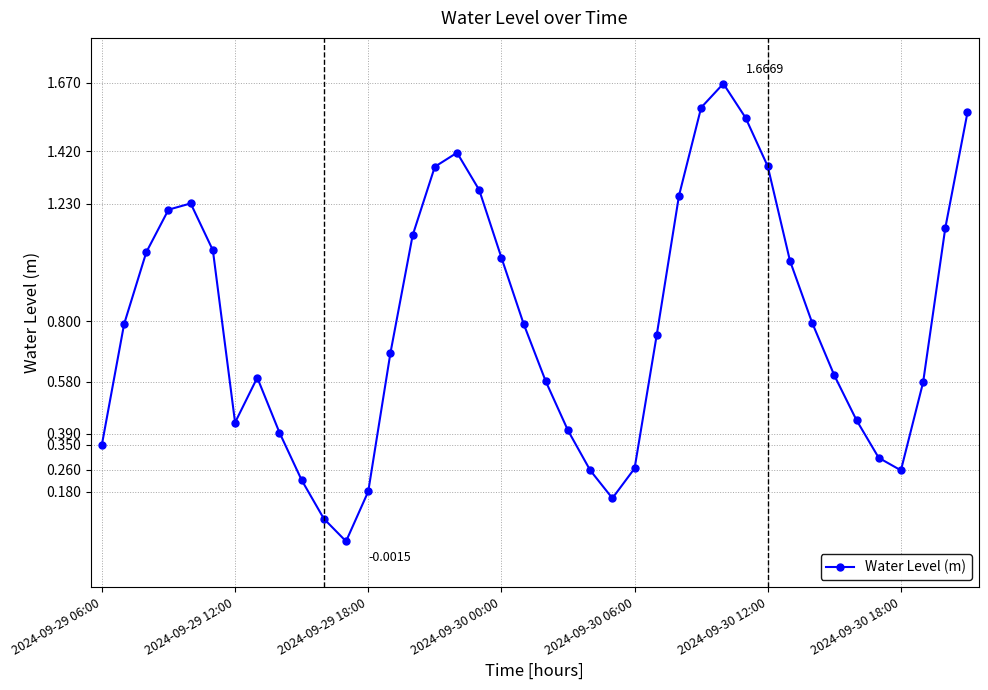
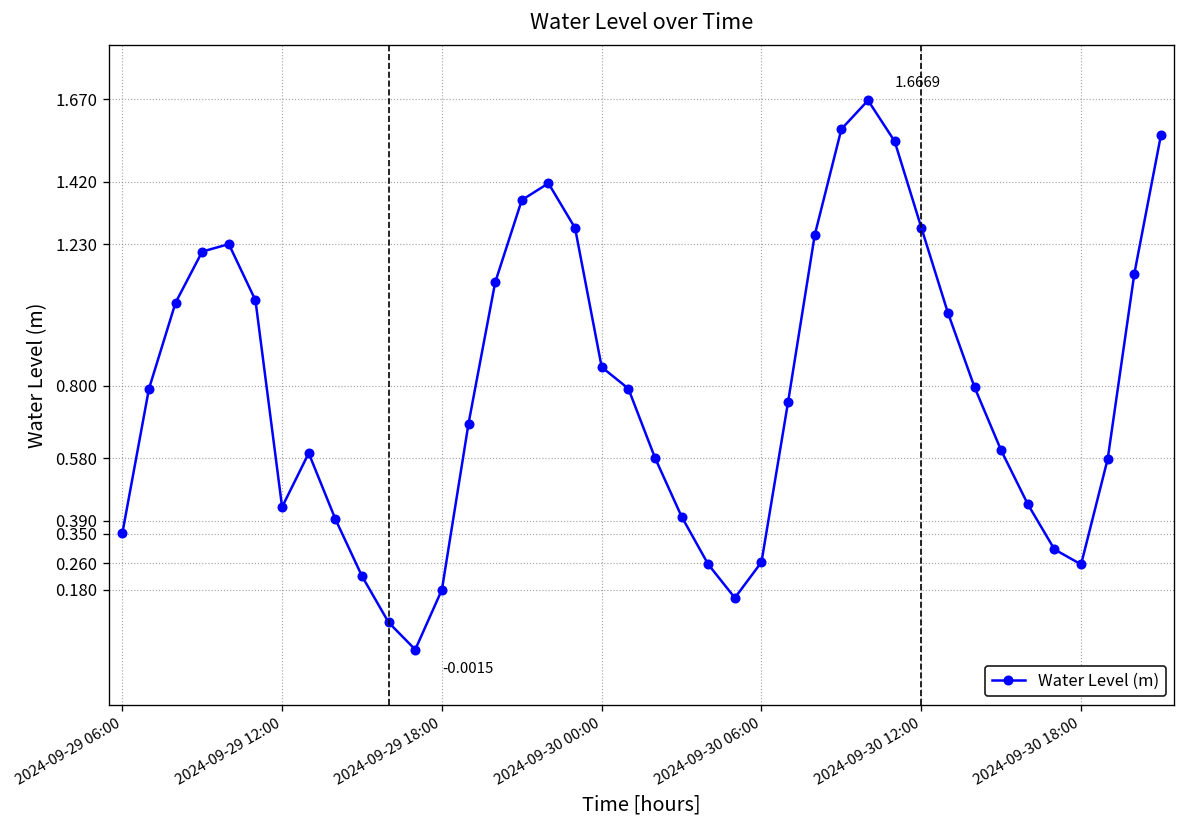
2024-09-30 00:00: 1.03 -> 0.86
2024-09-30 12:00: 1.37 -> 1.28
